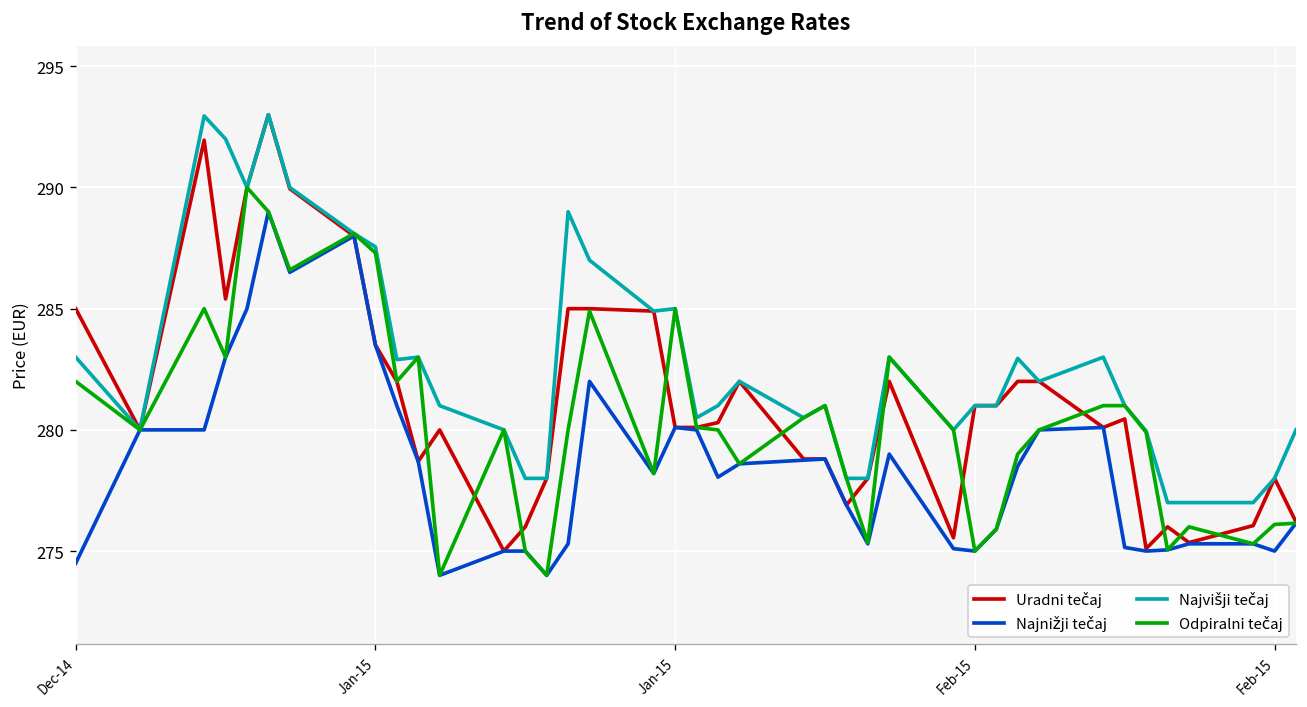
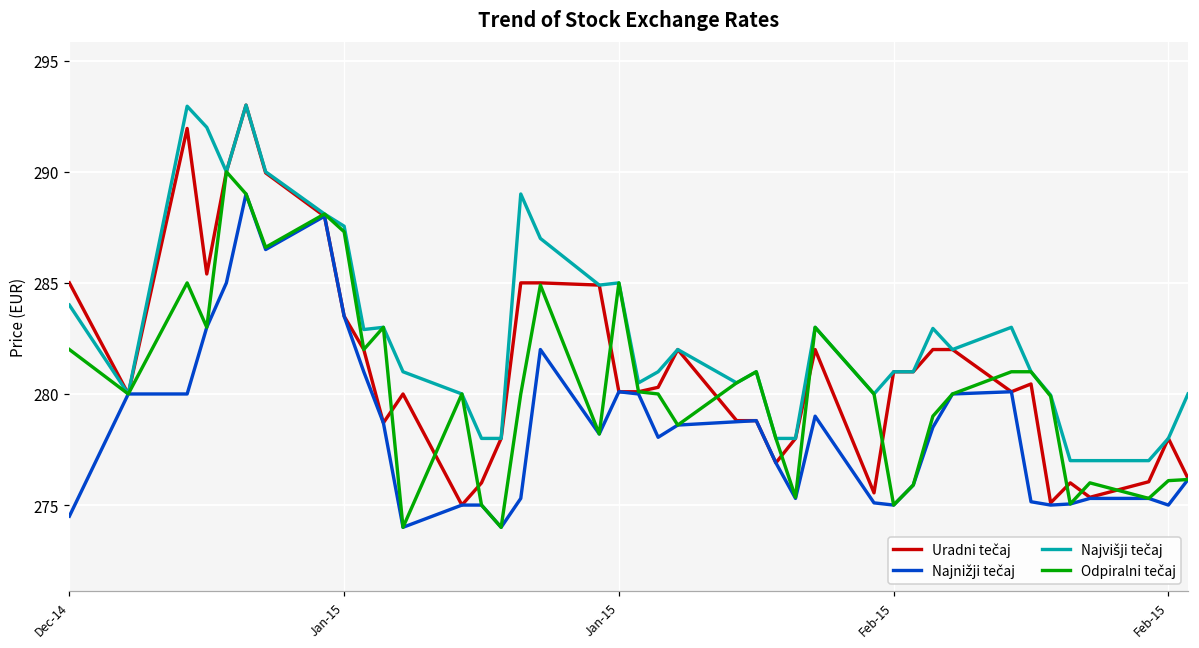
Najvišji tečaj, Dec-14: 283 -> 284
